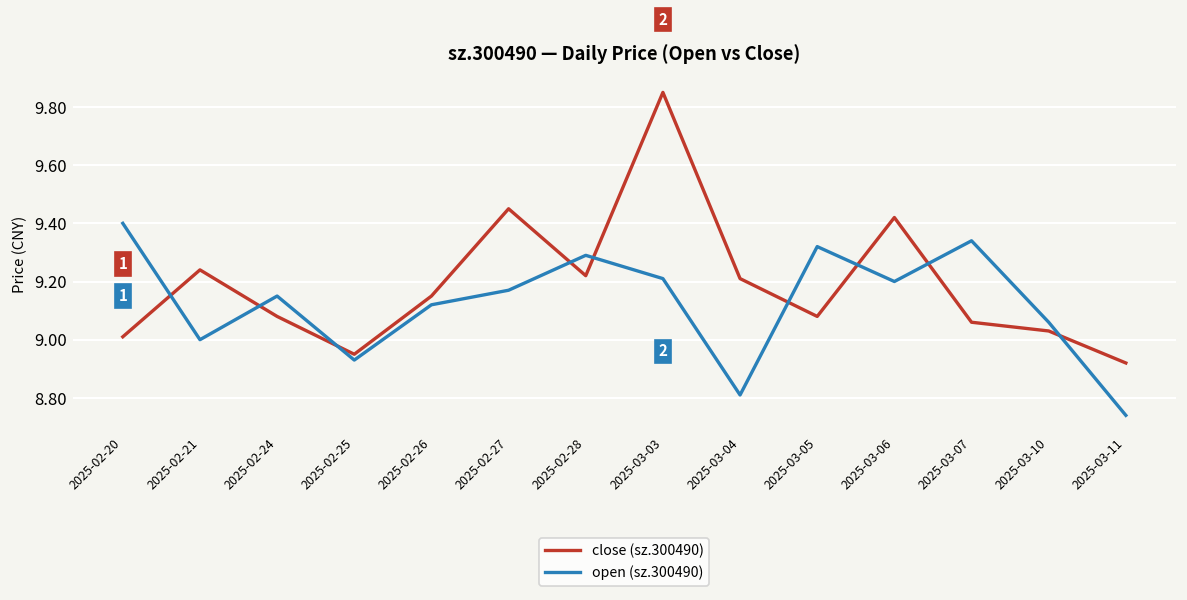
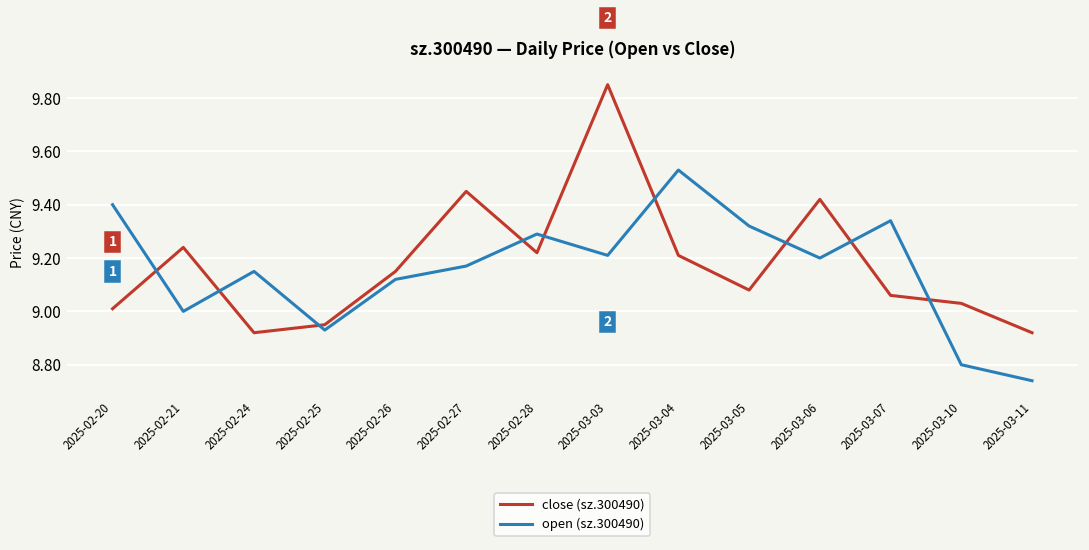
close (sz.300490), 2025-02-24: 9.08 -> 8.92
open (sz.300490), 2025-03-04: 8.81 -> 9.53
open (sz.300490), 2025-03-10: 9.06 -> 8.80
